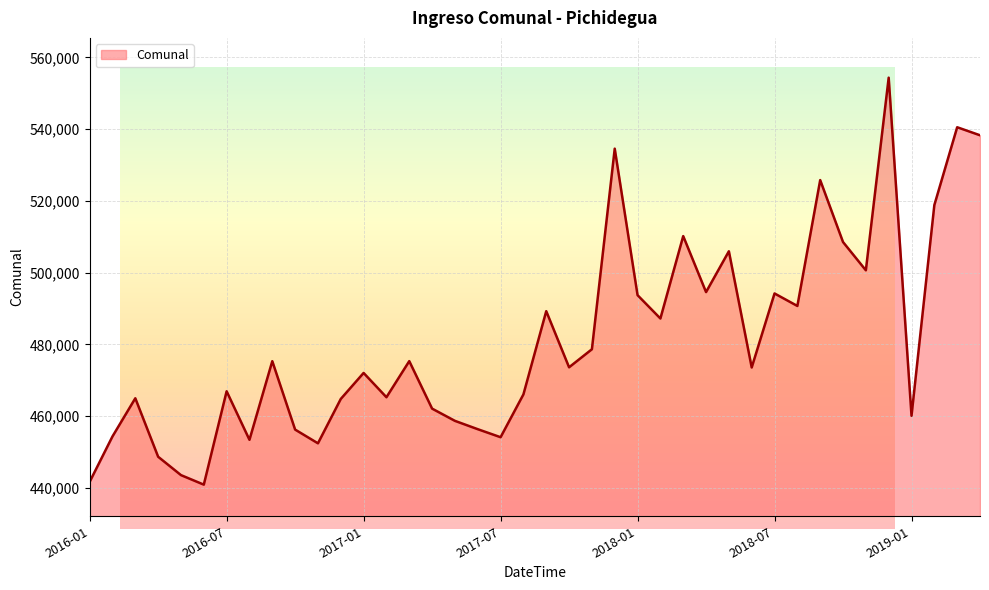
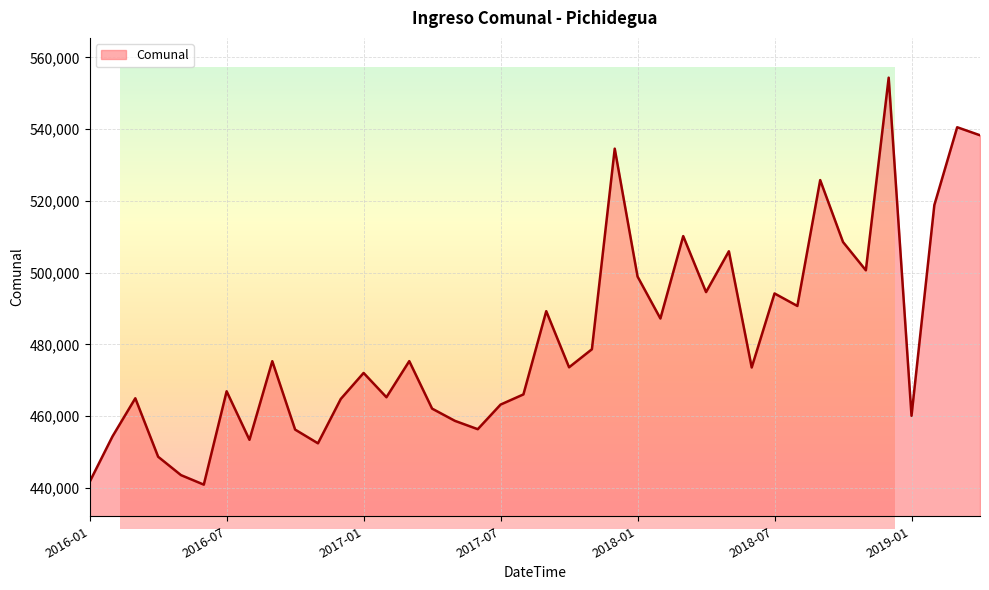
Ingreso Comunal - Pichidegua, 2017-07: 454,000 -> 463,000
Ingreso Comunal - Pichidegua, 2018-01: 494,000 -> 499,000
